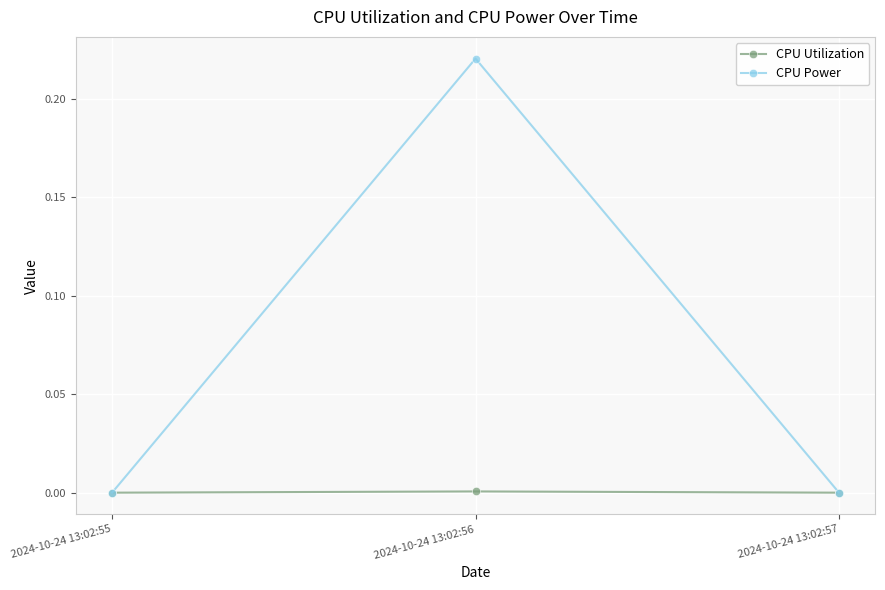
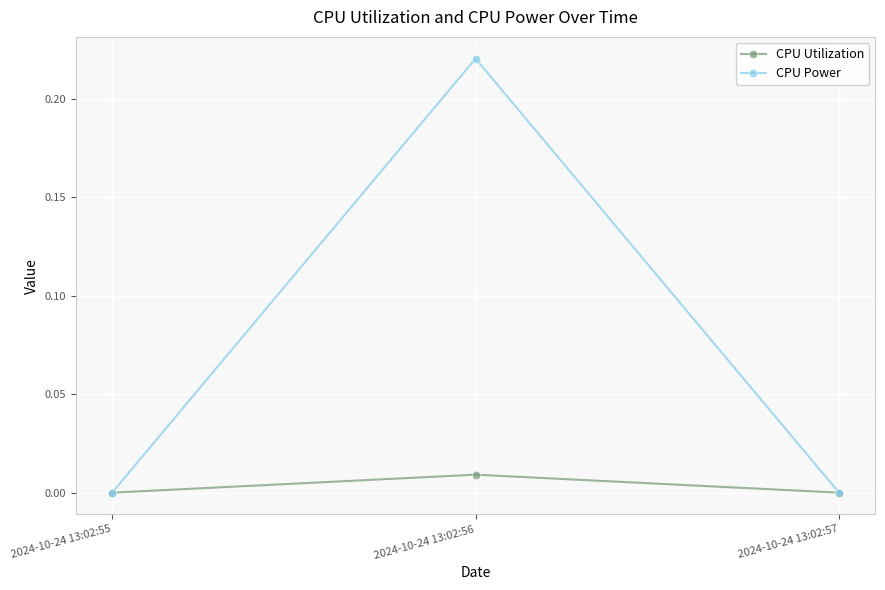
CPU Utilization, 2024-10-24 13:02:56: 0.001 -> 0.009
